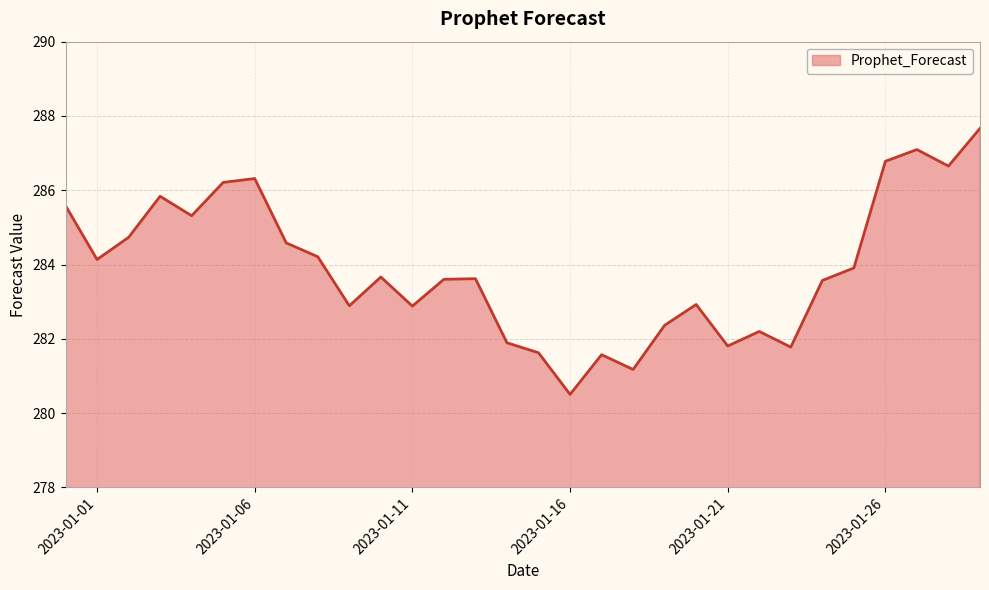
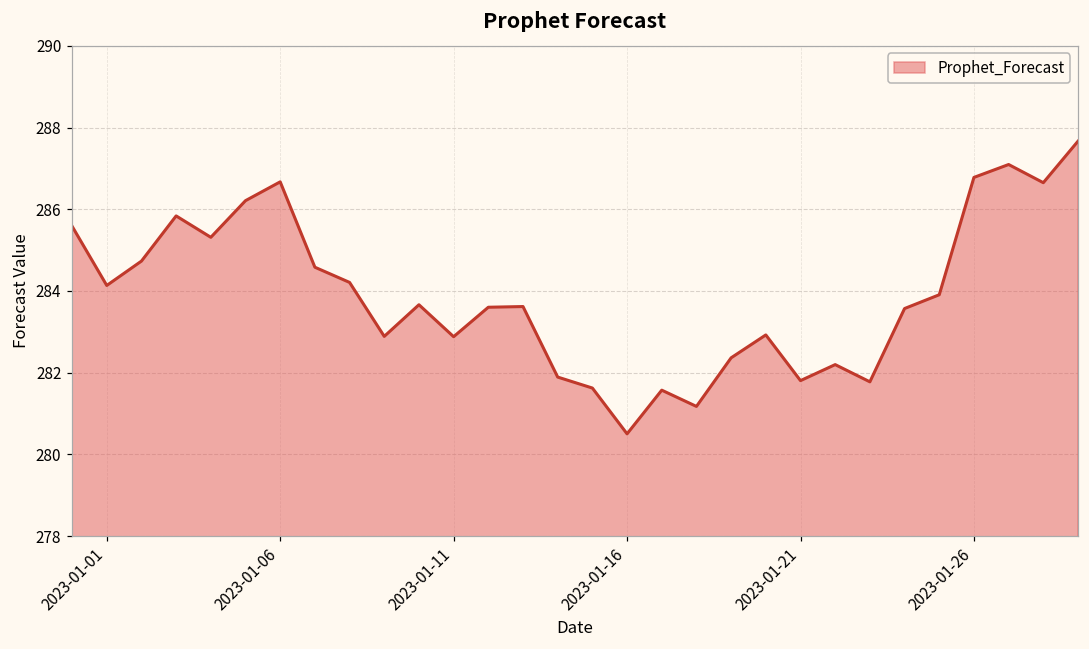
2023-01-06: 286.3 -> 286.7
